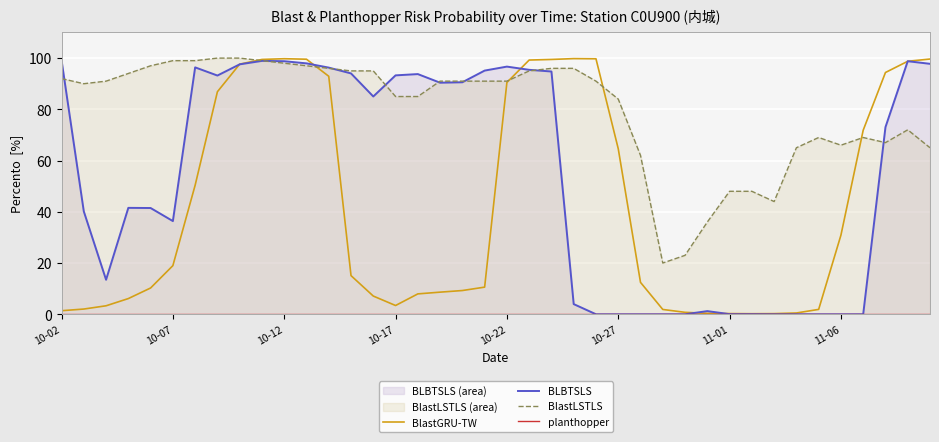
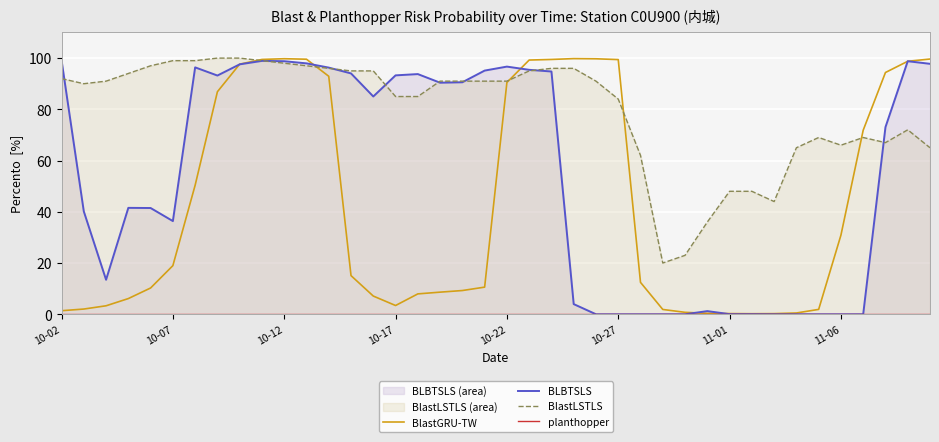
BlastGRU-TW, 10-27: 65 -> 99
